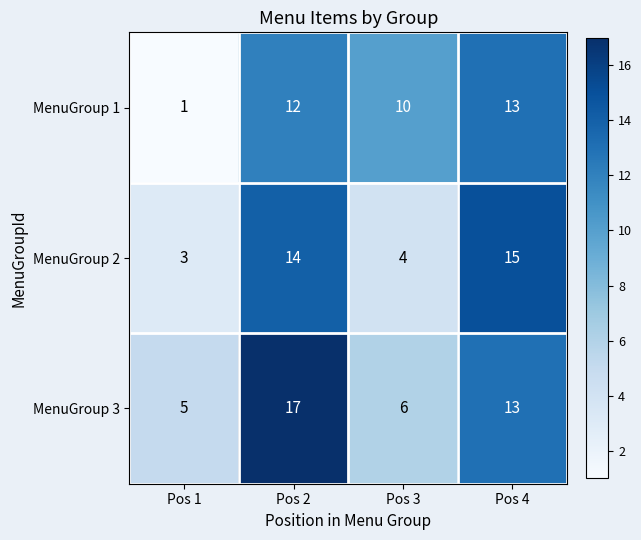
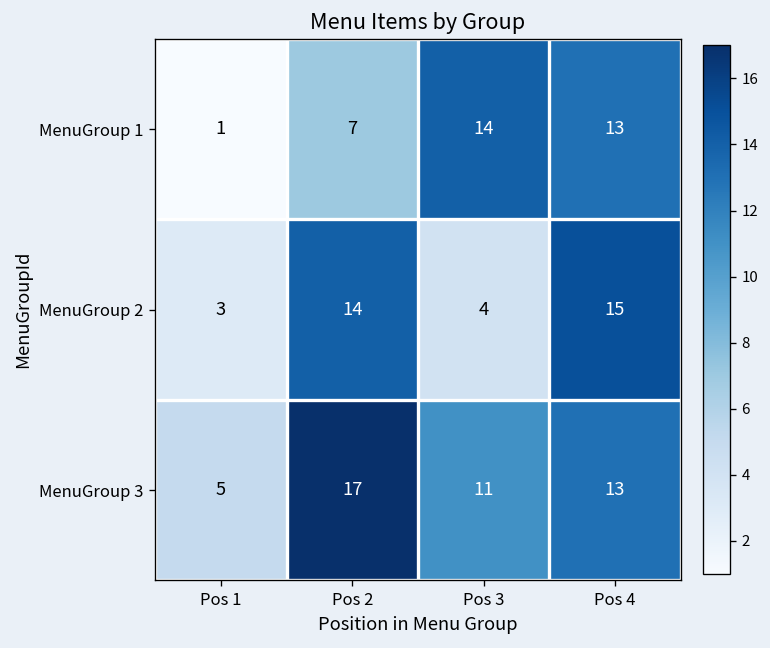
MenuGroup 1, Pos 2: 12 -> 7
MenuGroup 1, Pos 3: 10 -> 14
MenuGroup 3, Pos 3: 6 -> 11
